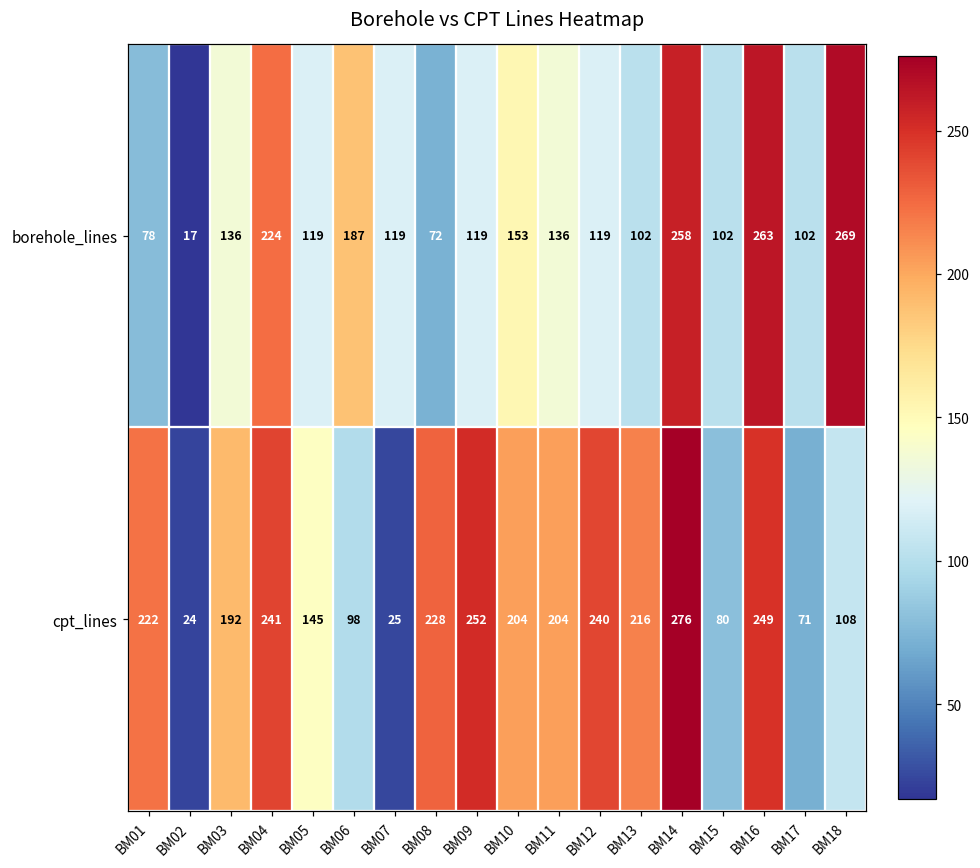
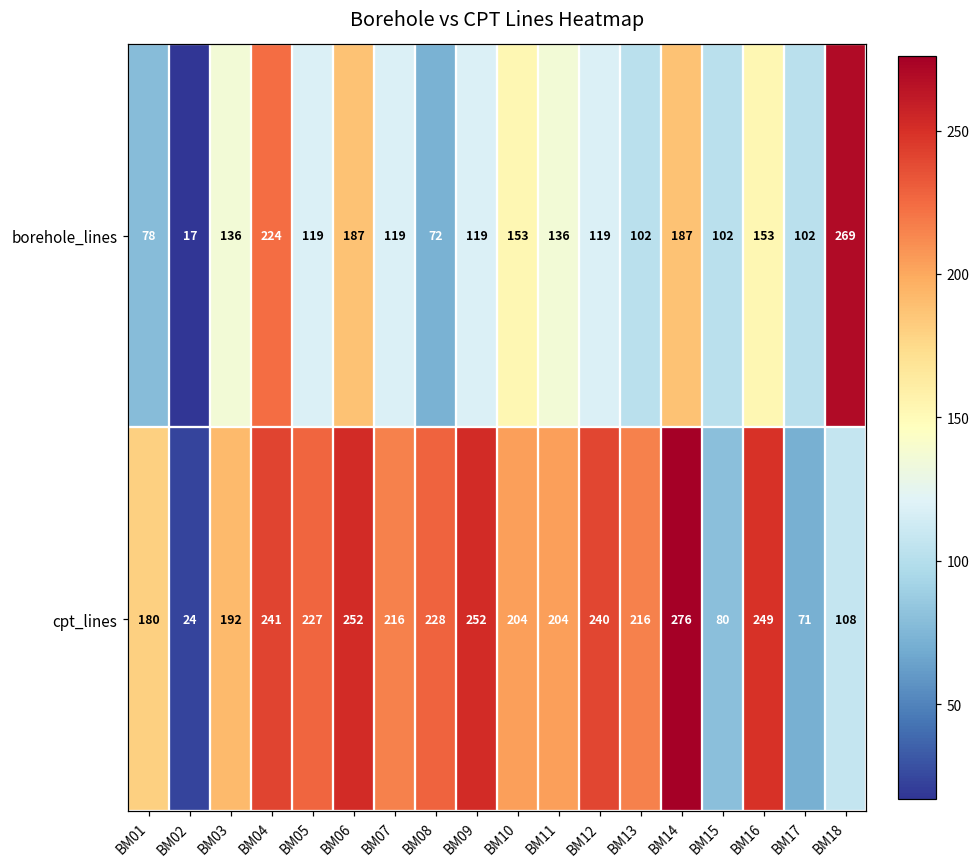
borehole_lines, BM14: 258 -> 187
borehole_lines, BM16: 263 -> 153
cpt_lines, BM01: 222 -> 180
cpt_lines, BM05: 145 -> 227
cpt_lines, BM06: 98 -> 252
cpt_lines, BM07: 25 -> 216
